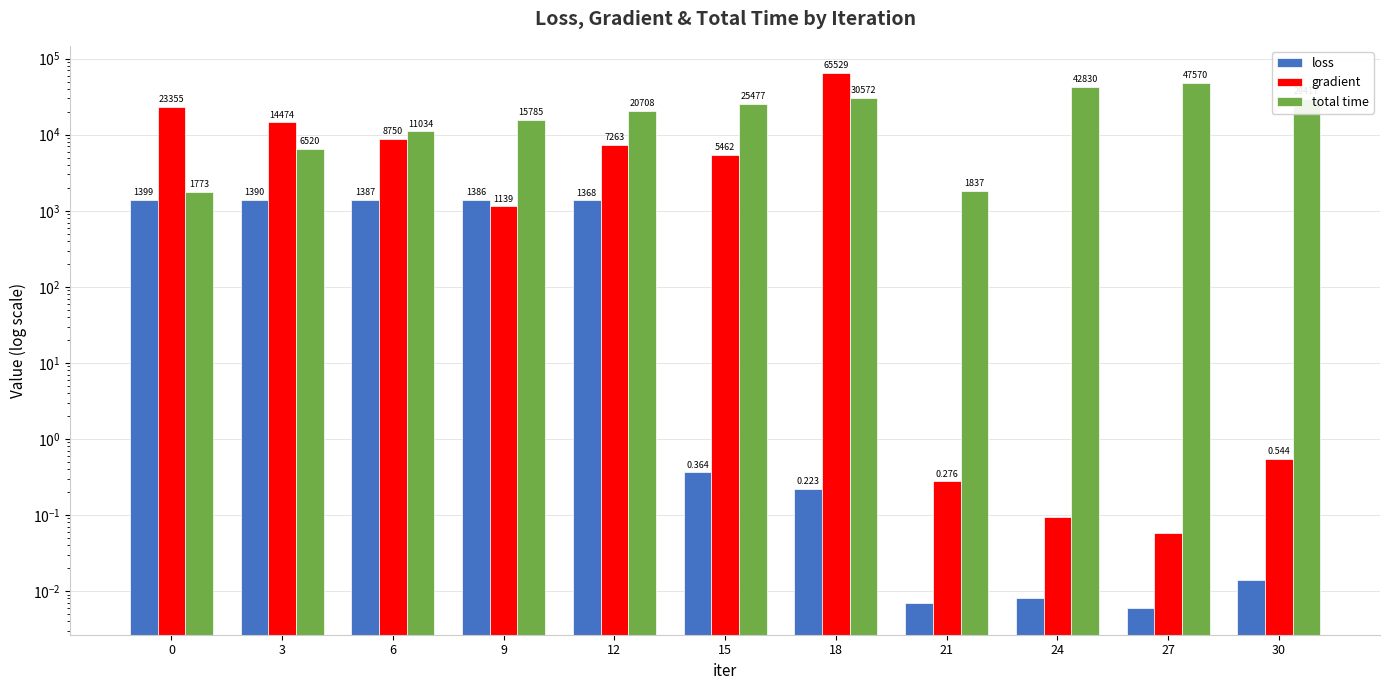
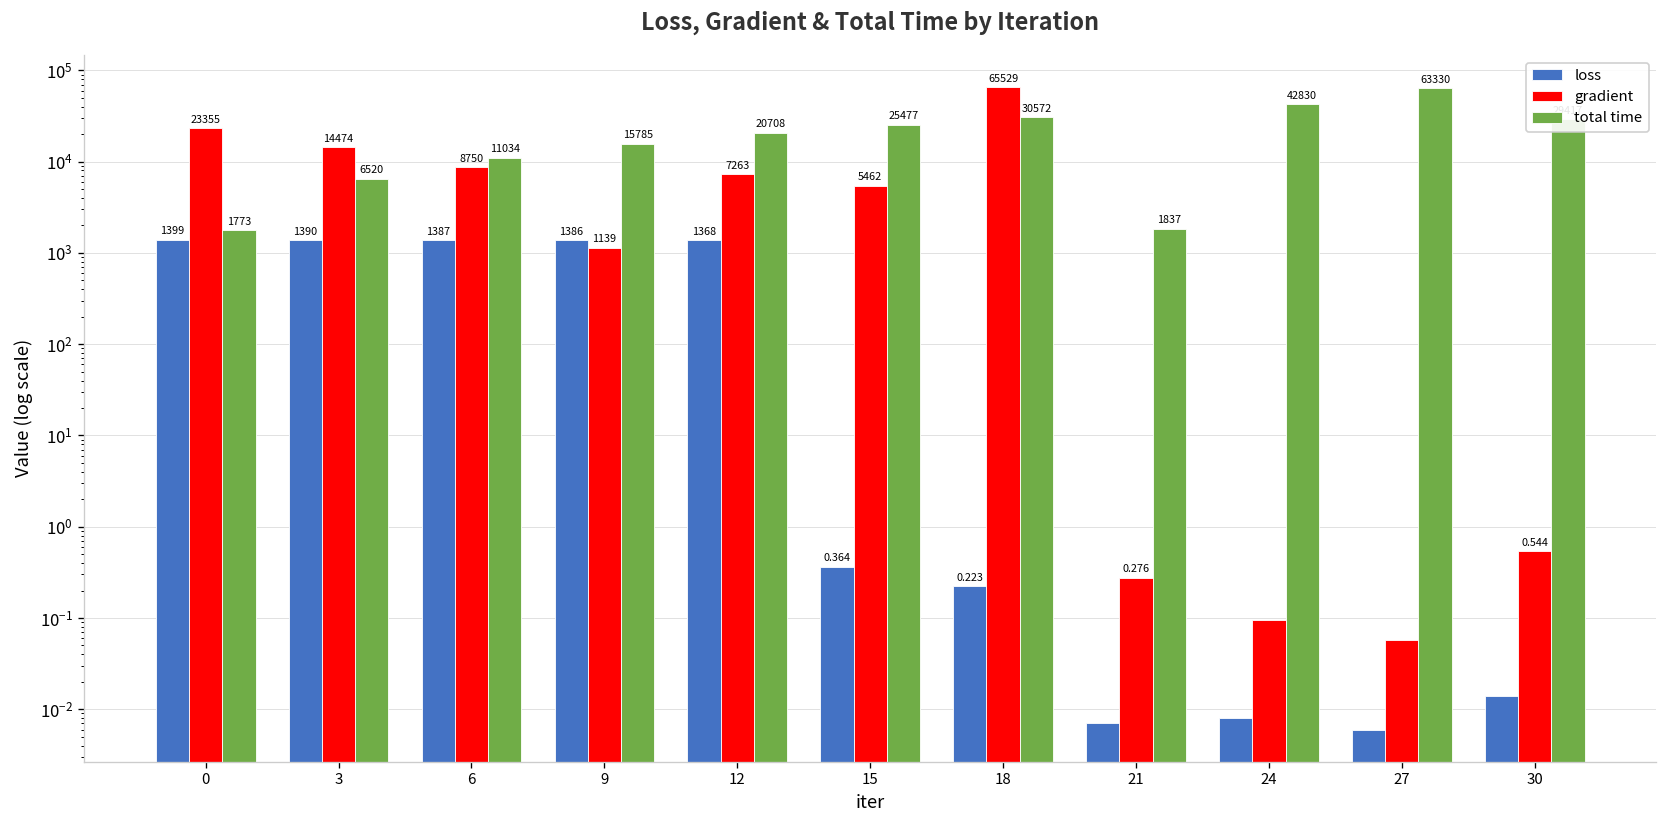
total time, 27: 47570 -> 63330
